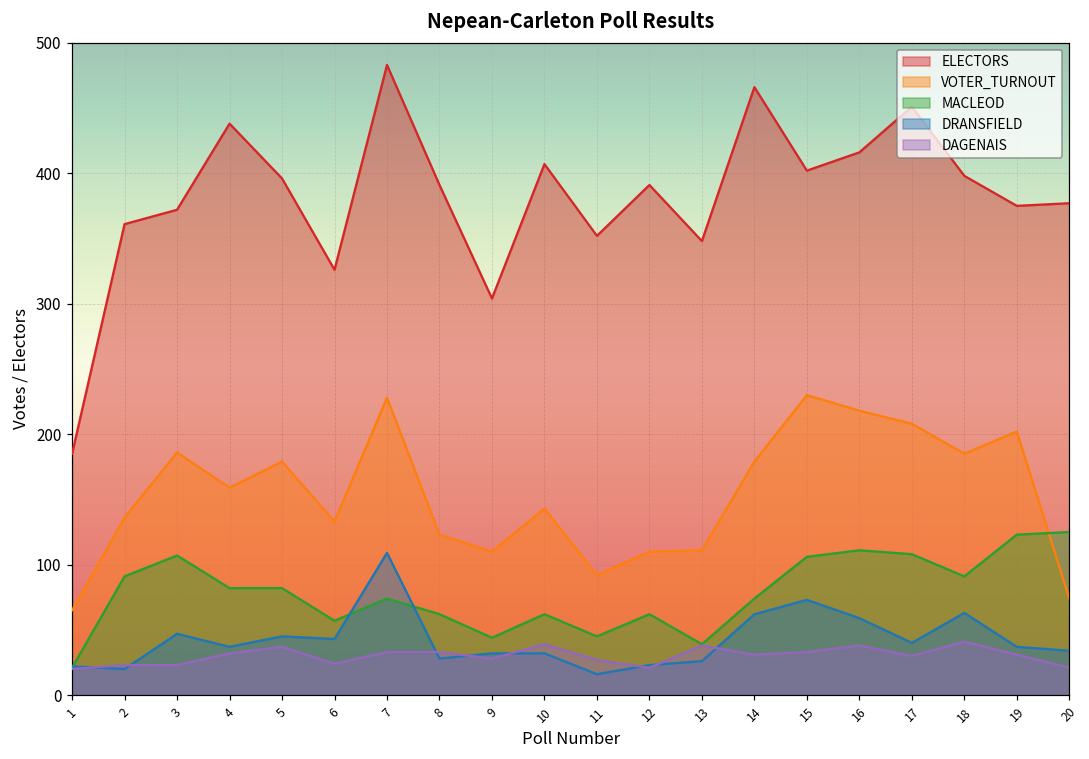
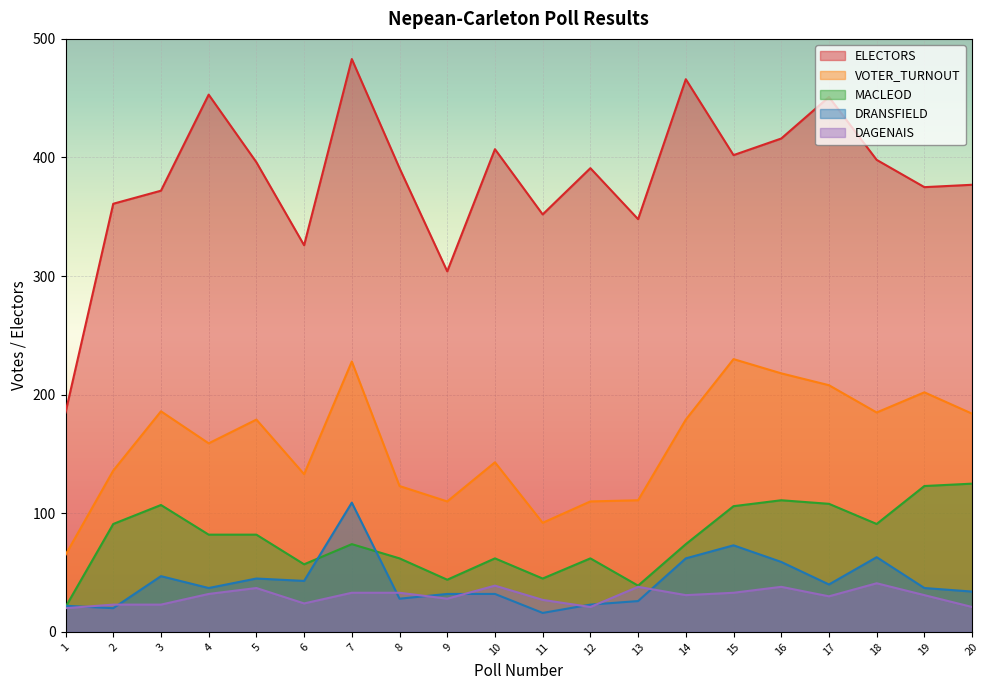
ELECTORS, 4: 438 -> 453
VOTER_TURNOUT, 20: 74 -> 184
